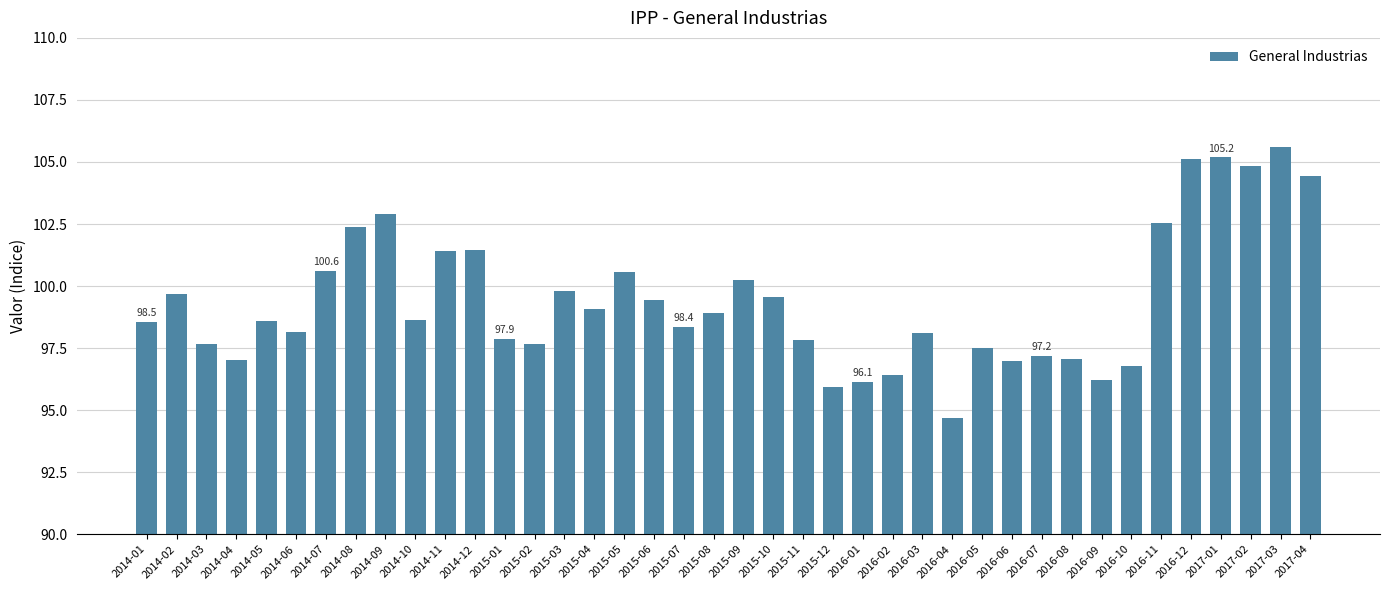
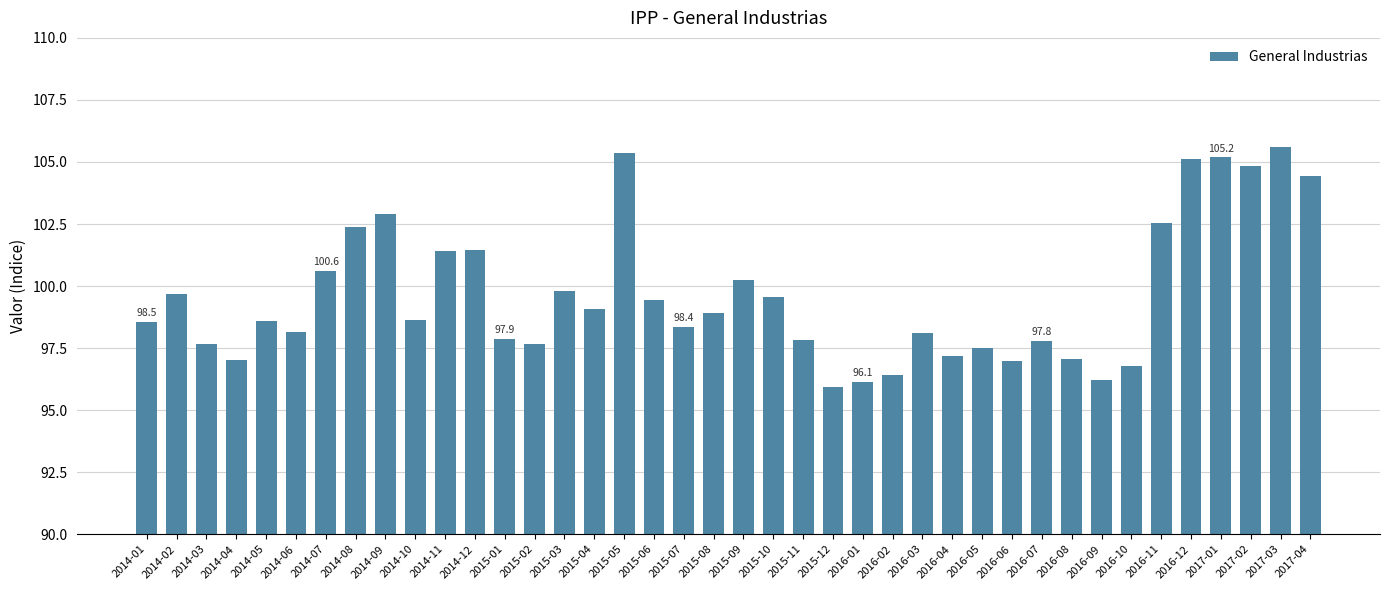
2015-05: 100.6 -> 105.4
2016-04: 94.7 -> 97.2
2016-07: 97.2 -> 97.8
